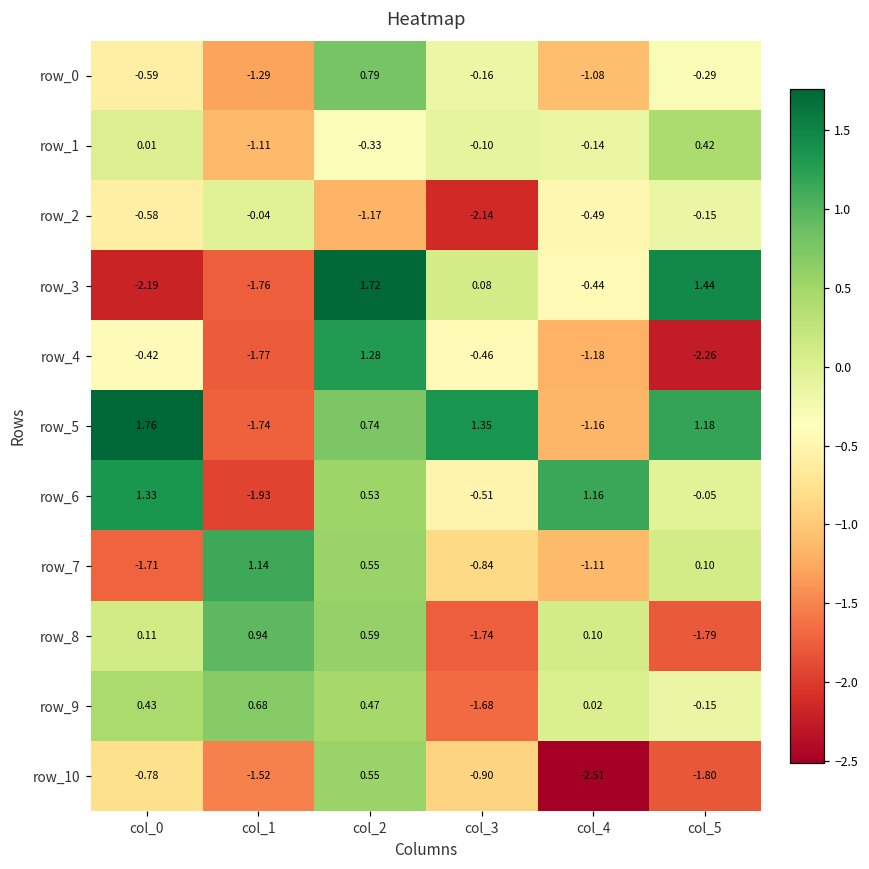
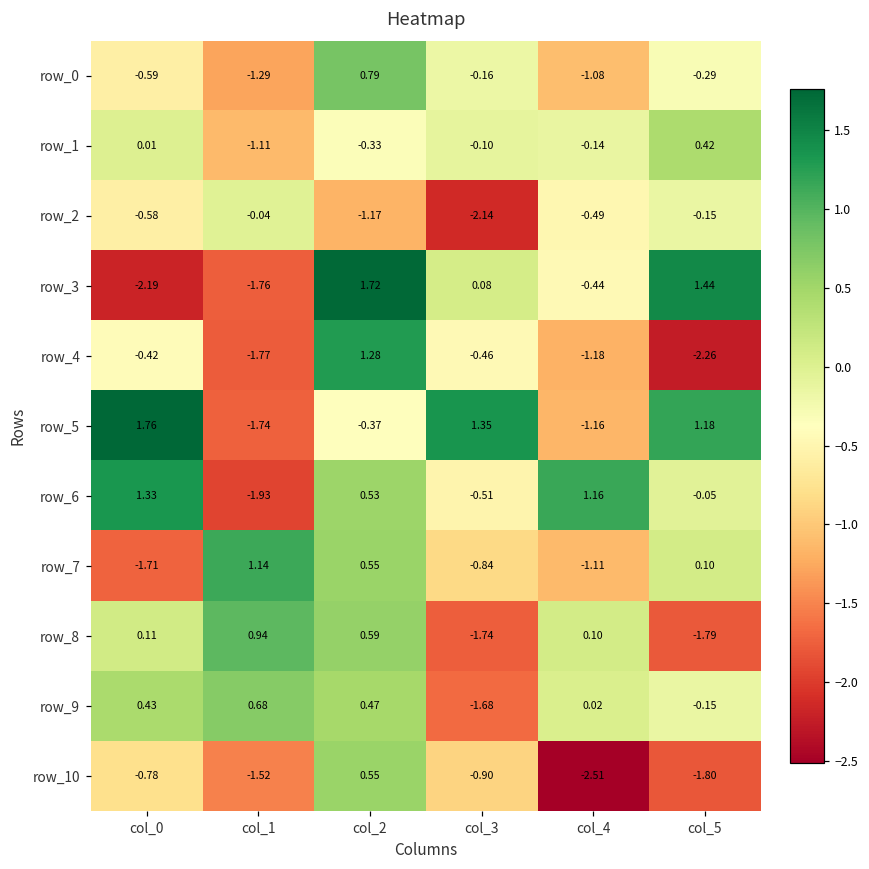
row_5, col_2: 0.74 -> -0.37
